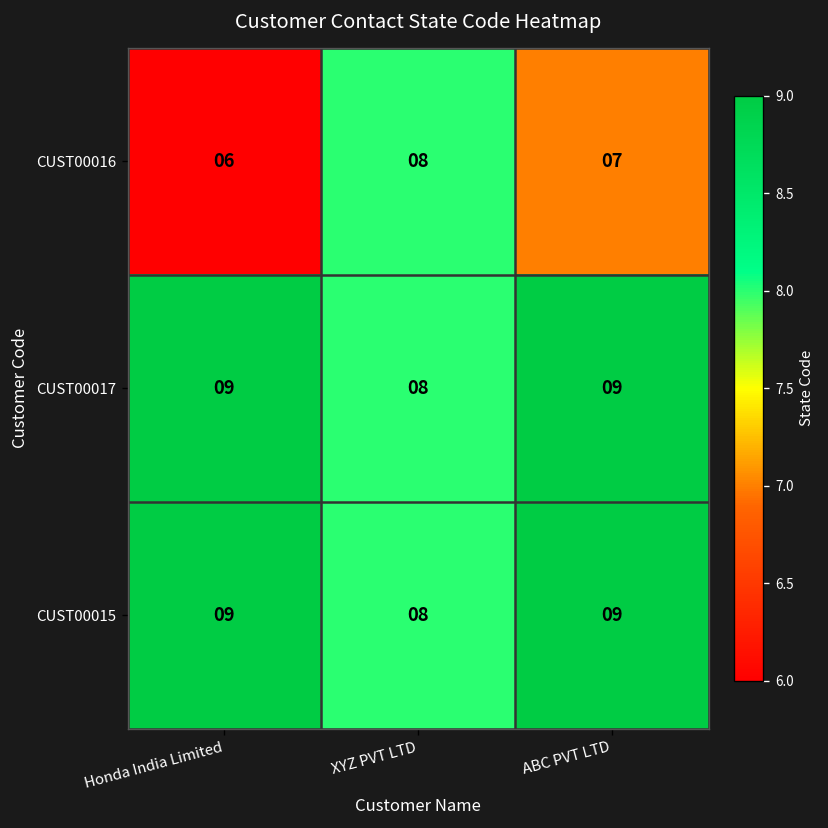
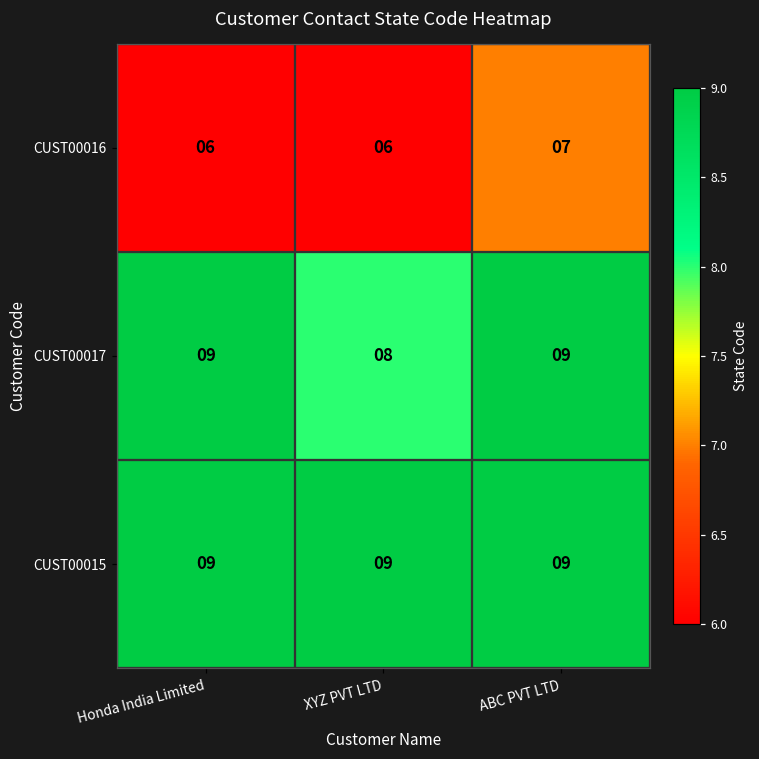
CUST00016, XYZ PVT LTD: 08 -> 06
CUST00015, XYZ PVT LTD: 08 -> 09
